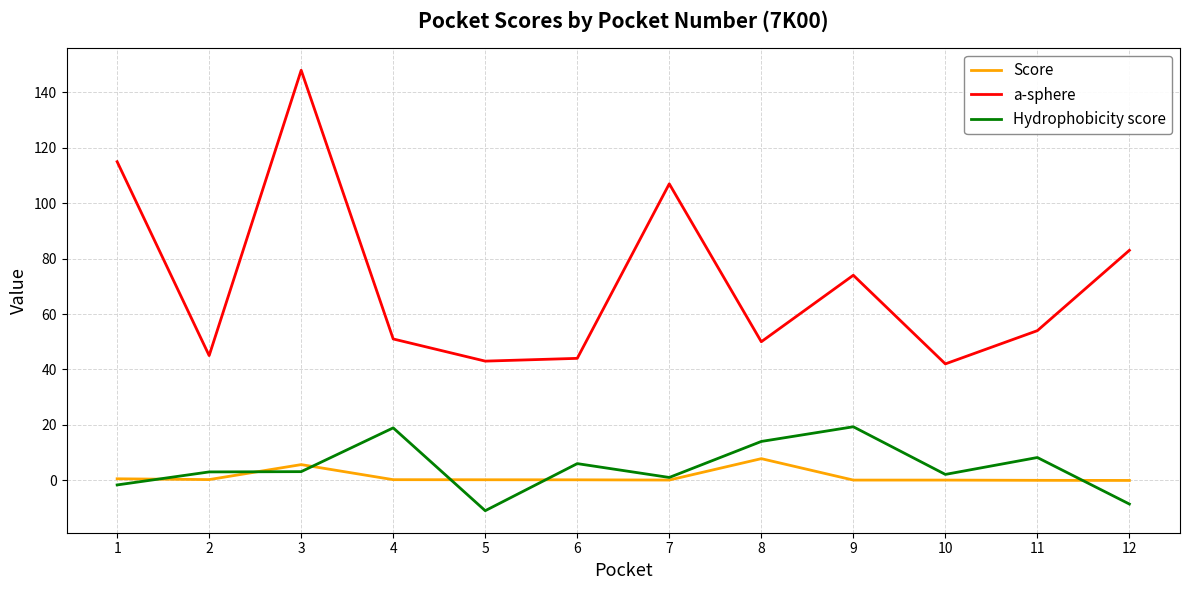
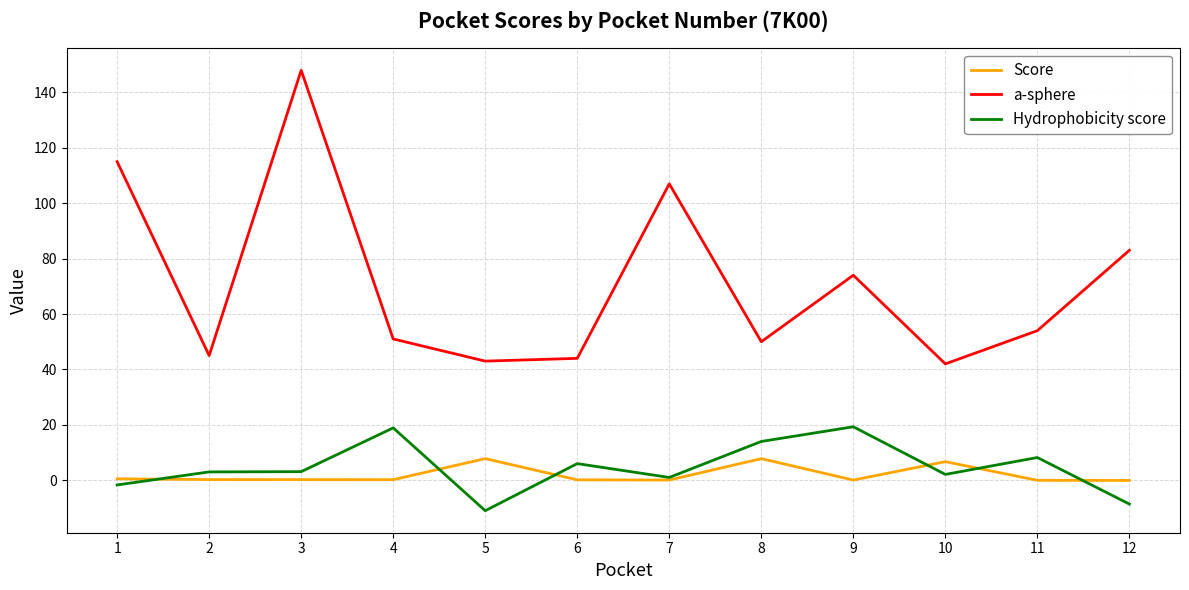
Score, 3: 6 -> 0
Score, 5: 0 -> 8
Score, 10: 0 -> 7
